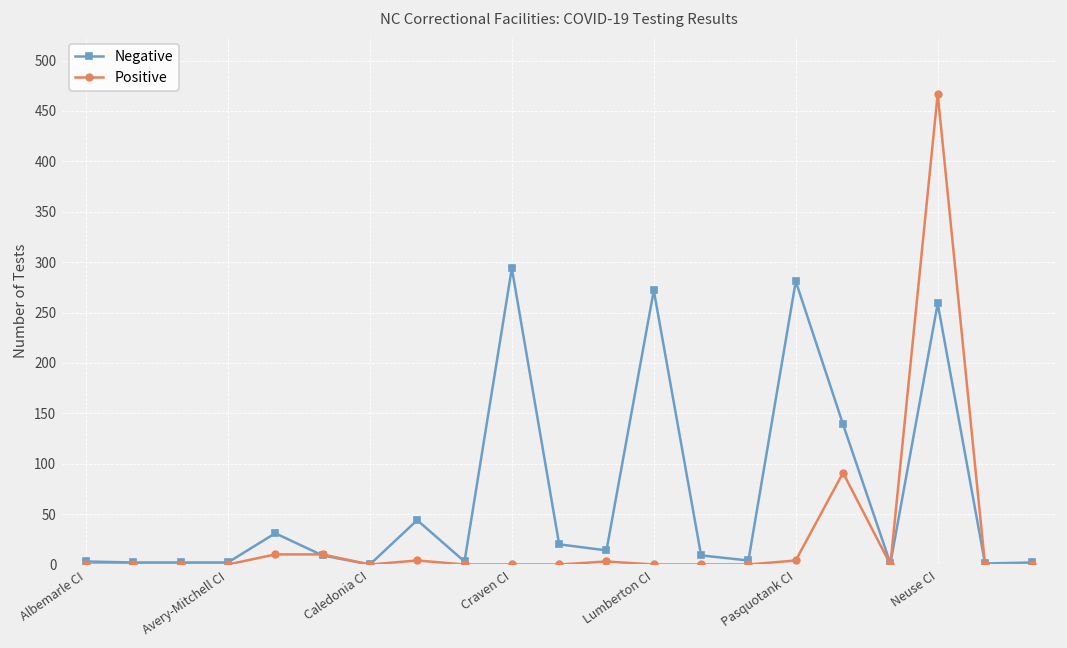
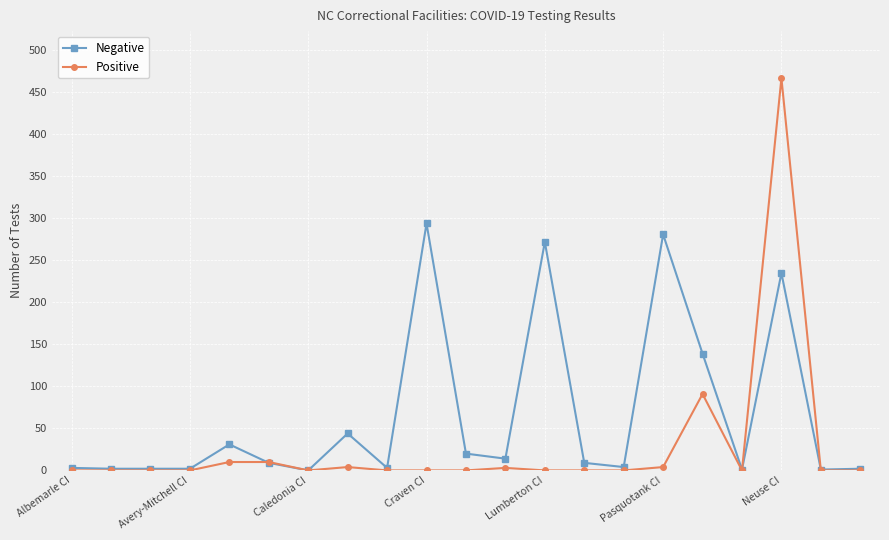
Negative, Neuse CI: 260 -> 240
